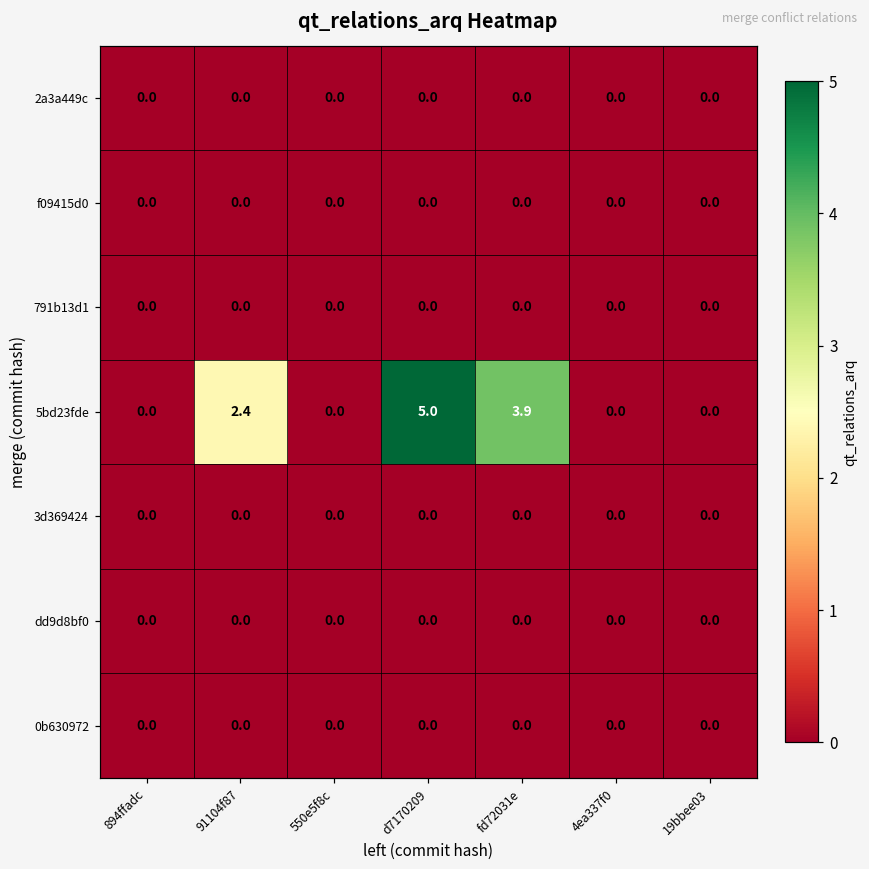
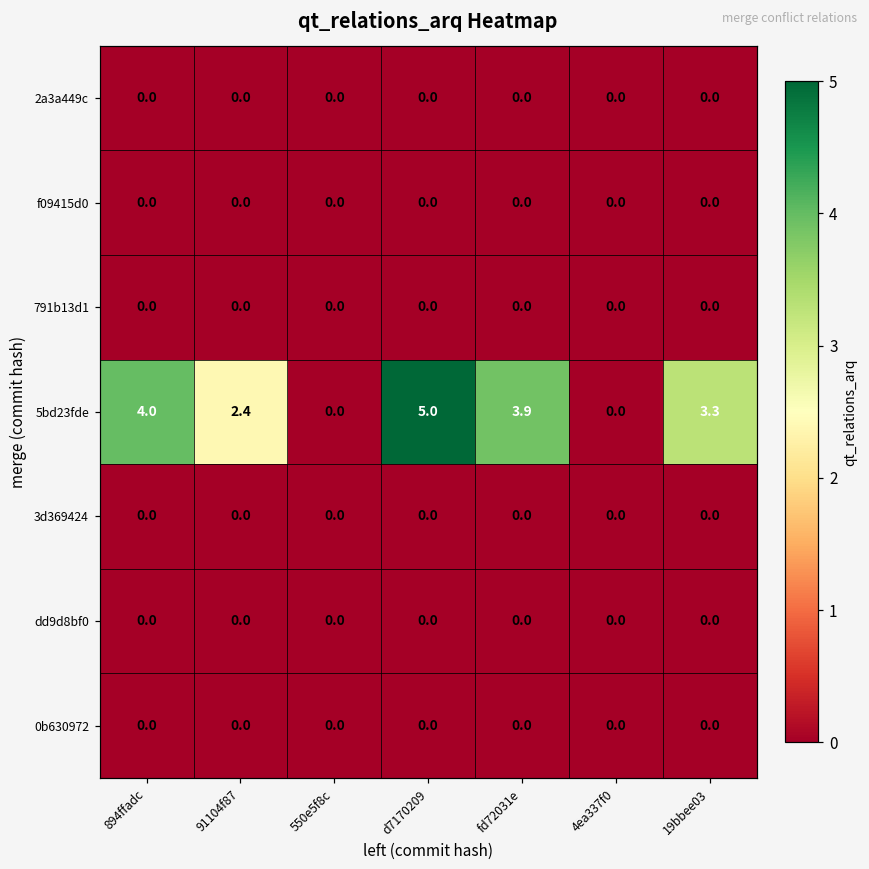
5bd23fde, 894ffadc: 0.0 -> 4.0
5bd23fde, 19bbee03: 0.0 -> 3.3
